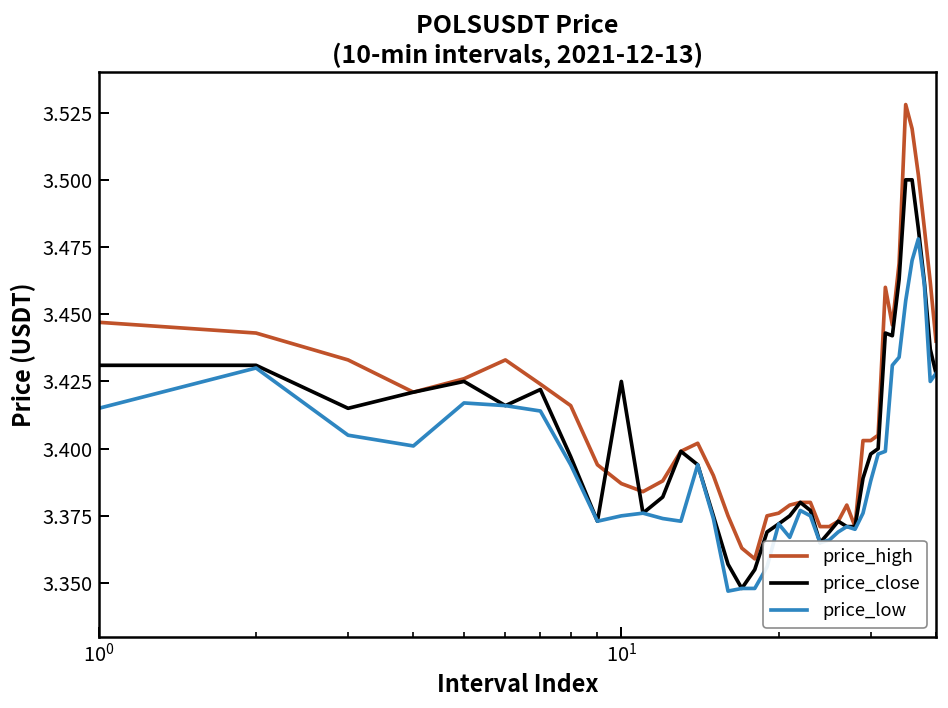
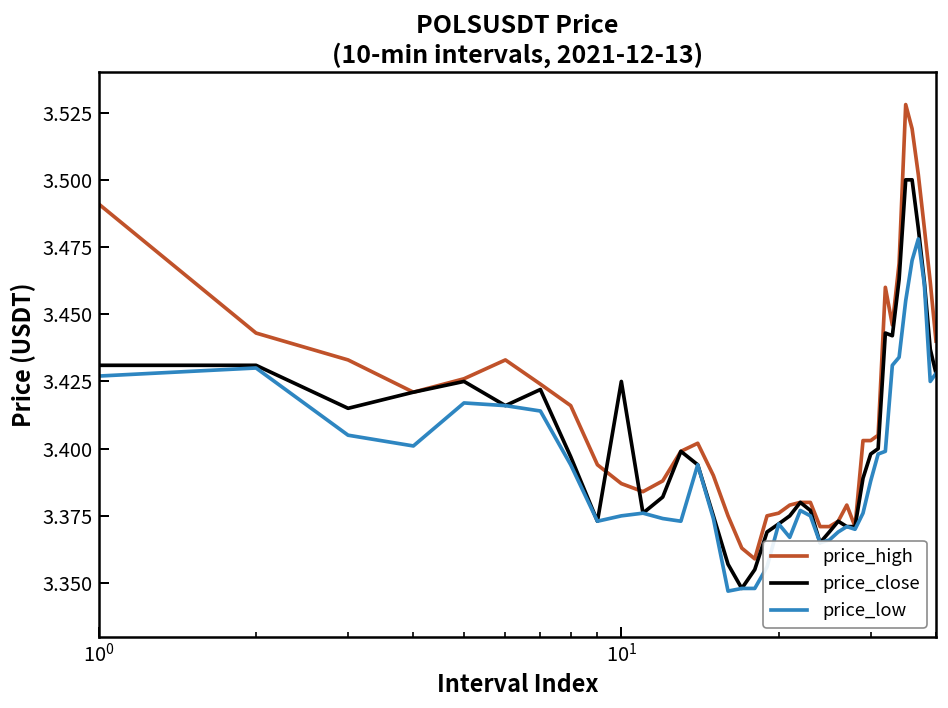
price_high, 10^0: 3.447 -> 3.491
price_low, 10^0: 3.415 -> 3.427
